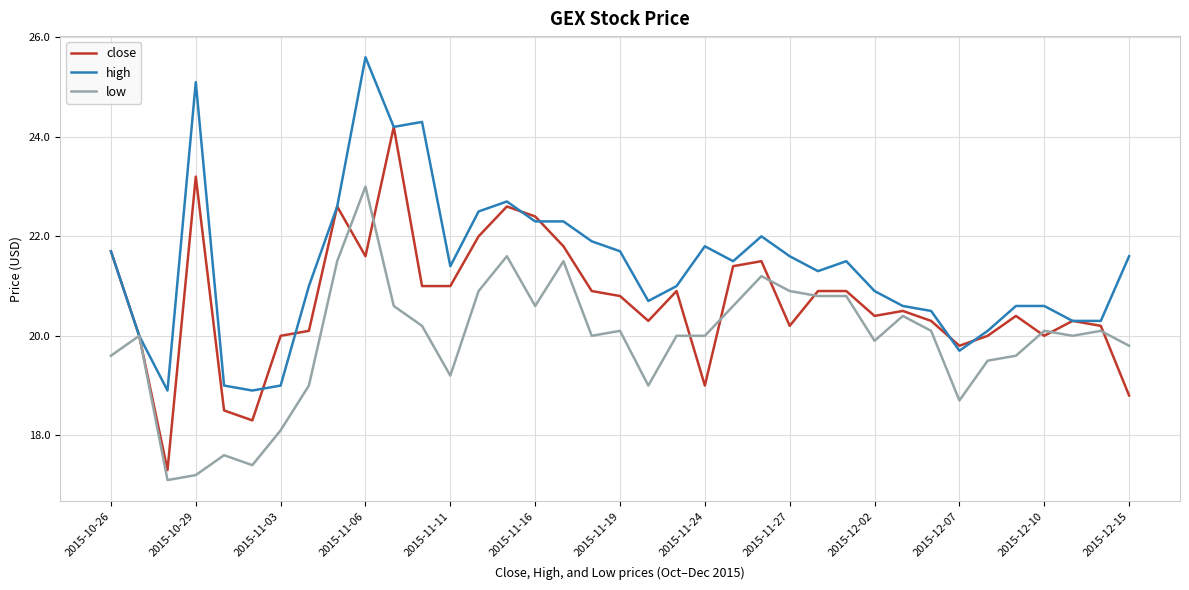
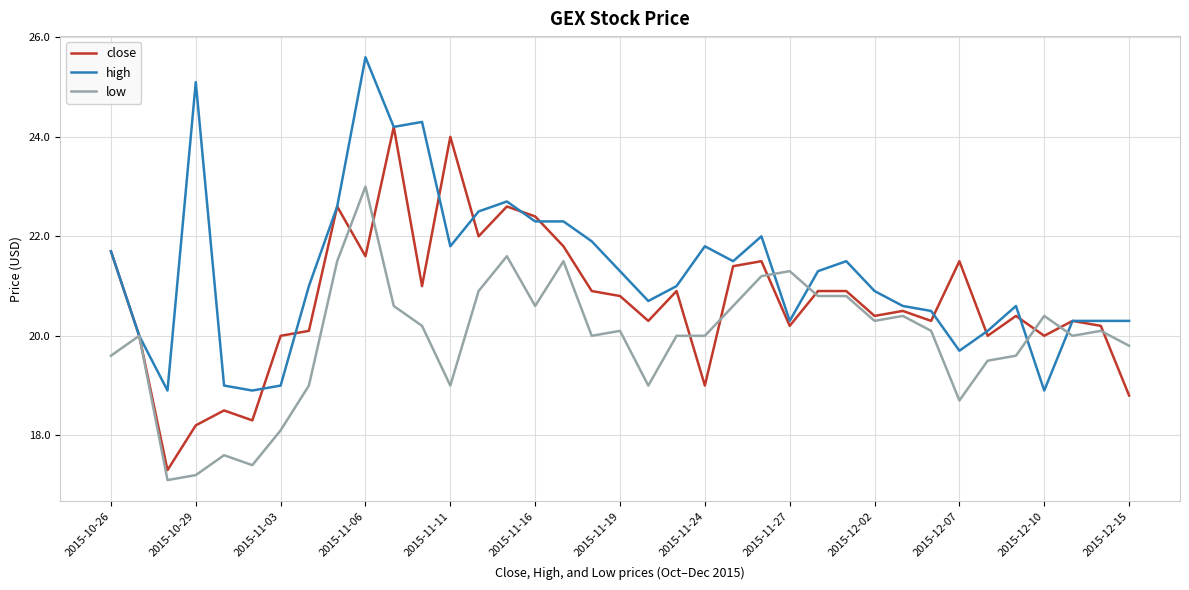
close, 2015-10-29: 23.2 -> 18.2
close, 2015-11-11: 21 -> 24
high, 2015-11-11: 21.4 -> 21.8
low, 2015-11-11: 19.2 -> 19.0
high, 2015-11-19: 21.7 -> 21.3
high, 2015-11-27: 21.6 -> 20.3
low, 2015-11-27: 20.9 -> 21.3
low, 2015-12-02: 19.9 -> 20.3
close, 2015-12-07: 19.8 -> 21.5
high, 2015-12-10: 20.6 -> 18.9
low, 2015-12-10: 20.1 -> 20.4
high, 2015-12-15: 21.6 -> 20.3
